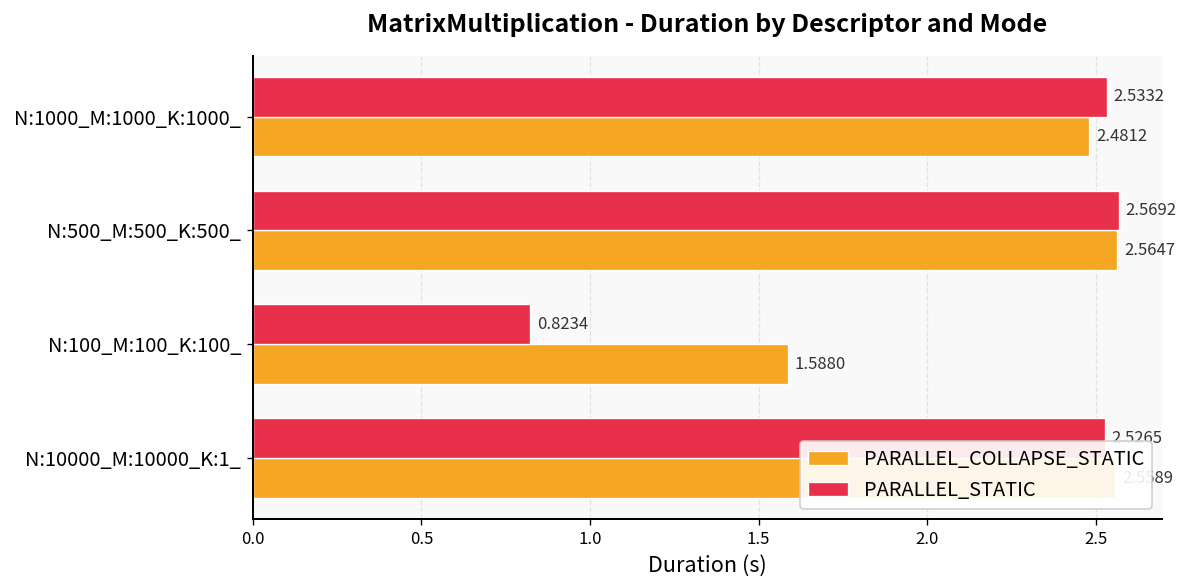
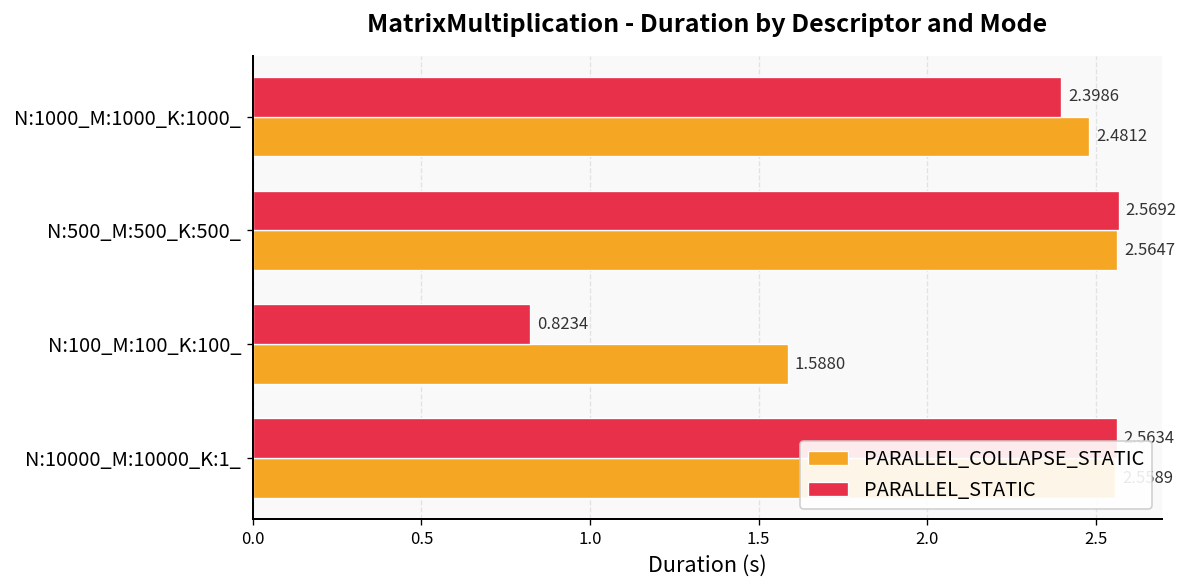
PARALLEL_STATIC, N:1000_M:1000_K:1000_: 2.5332 -> 2.3986
PARALLEL_STATIC, N:10000_M:10000_K:1_: 2.53 -> 2.56
